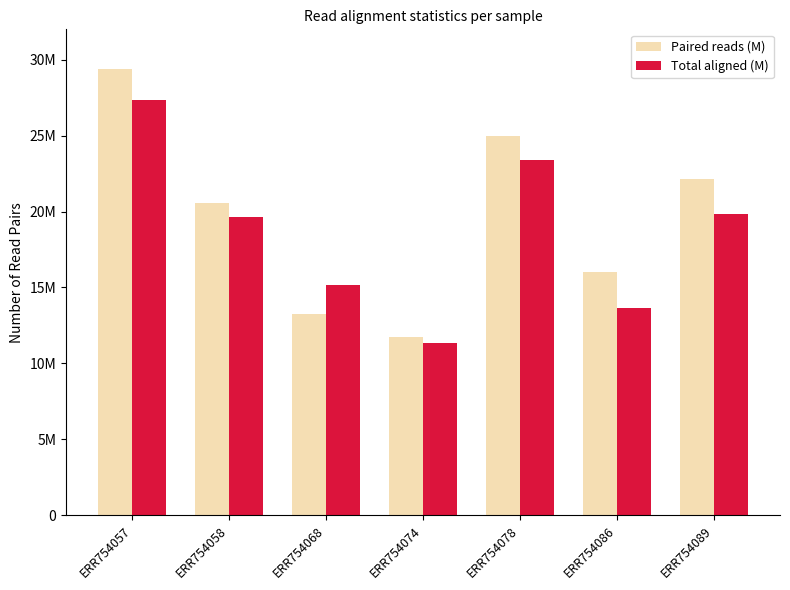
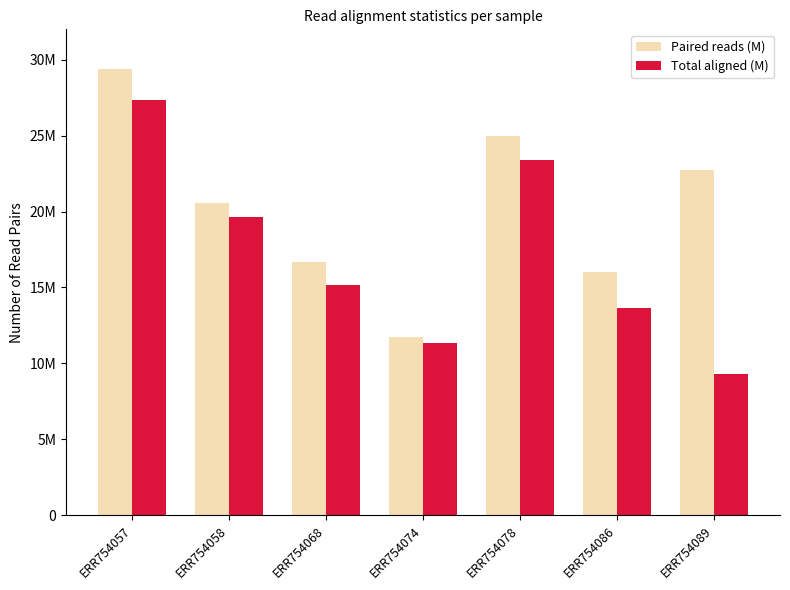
Paired reads (M), ERR754068: 13300000 -> 16700000
Paired reads (M), ERR754089: 22100000 -> 22700000
Total aligned (M), ERR754089: 19900000 -> 9300000
